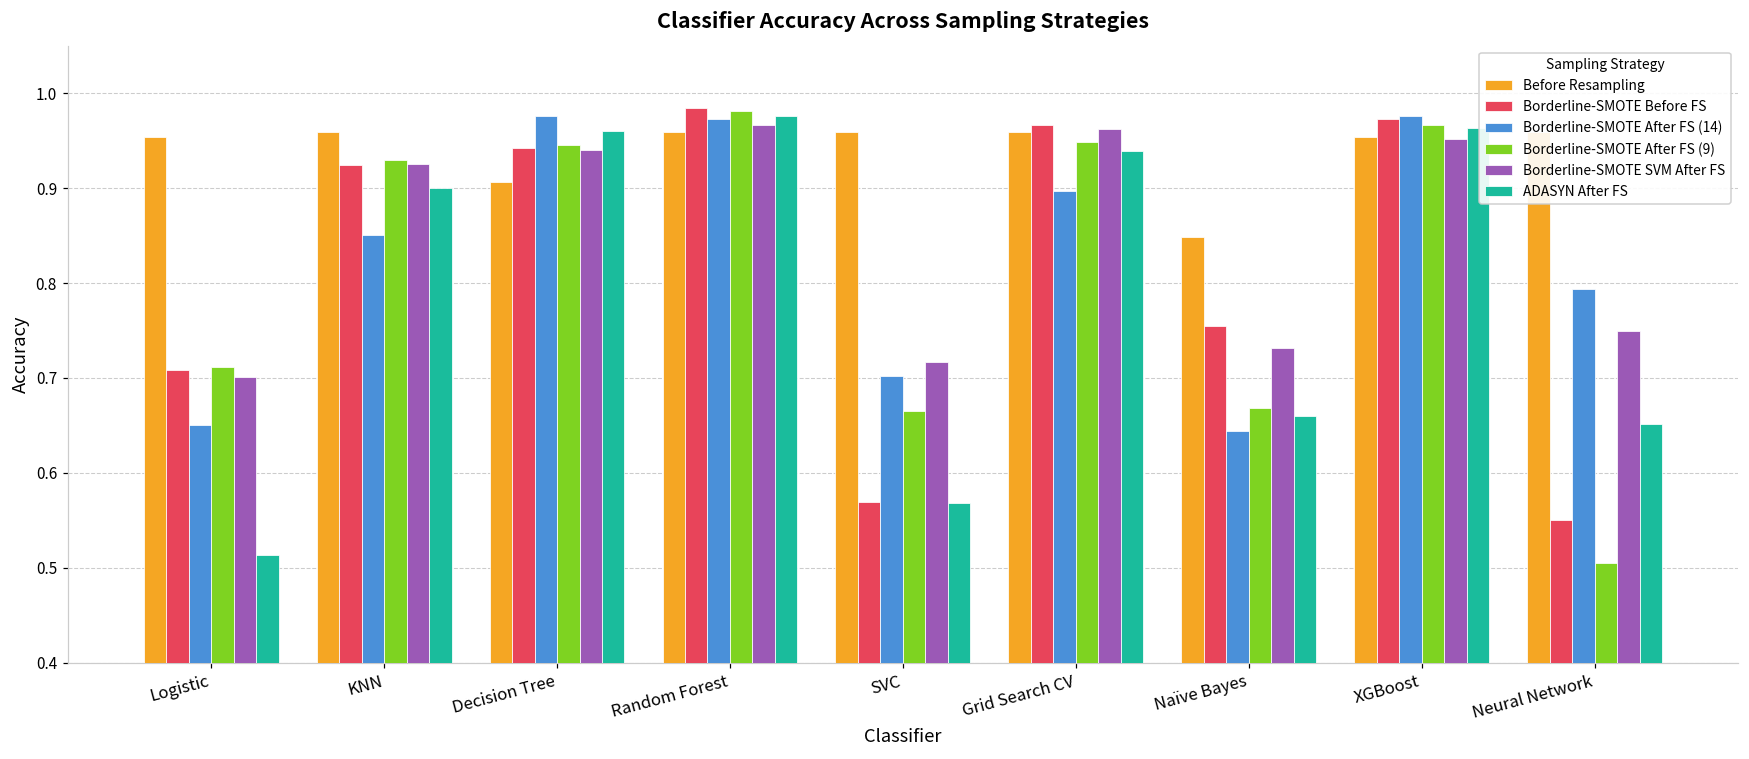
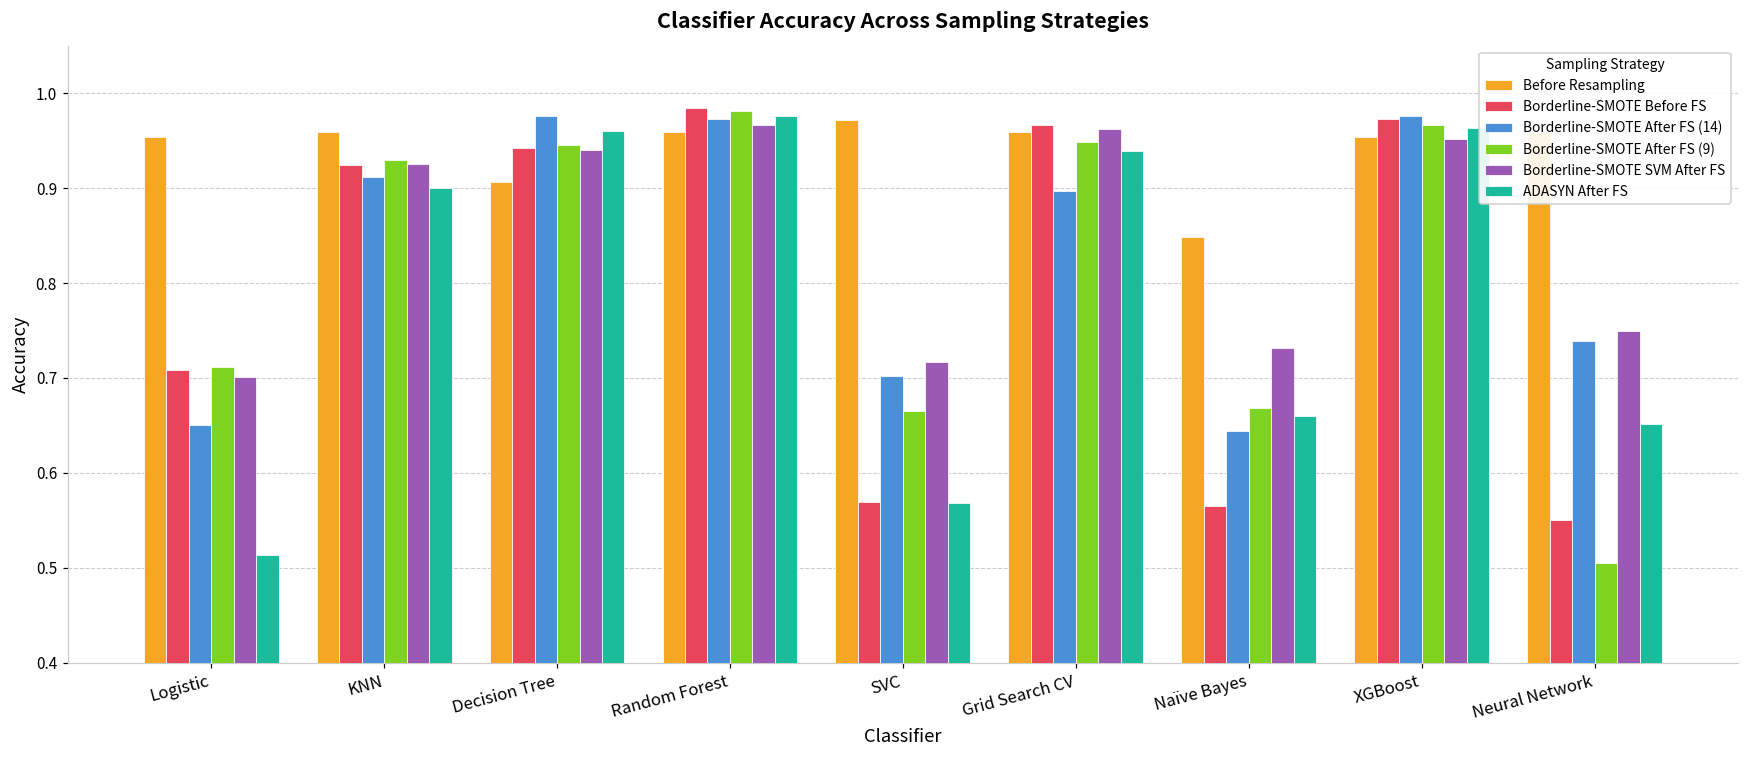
Borderline-SMOTE After FS (14), KNN: 0.85 -> 0.91
Before Resampling, SVC: 0.96 -> 0.97
Borderline-SMOTE Before FS, Naïve Bayes: 0.76 -> 0.57
Borderline-SMOTE After FS (14), Neural Network: 0.79 -> 0.74
